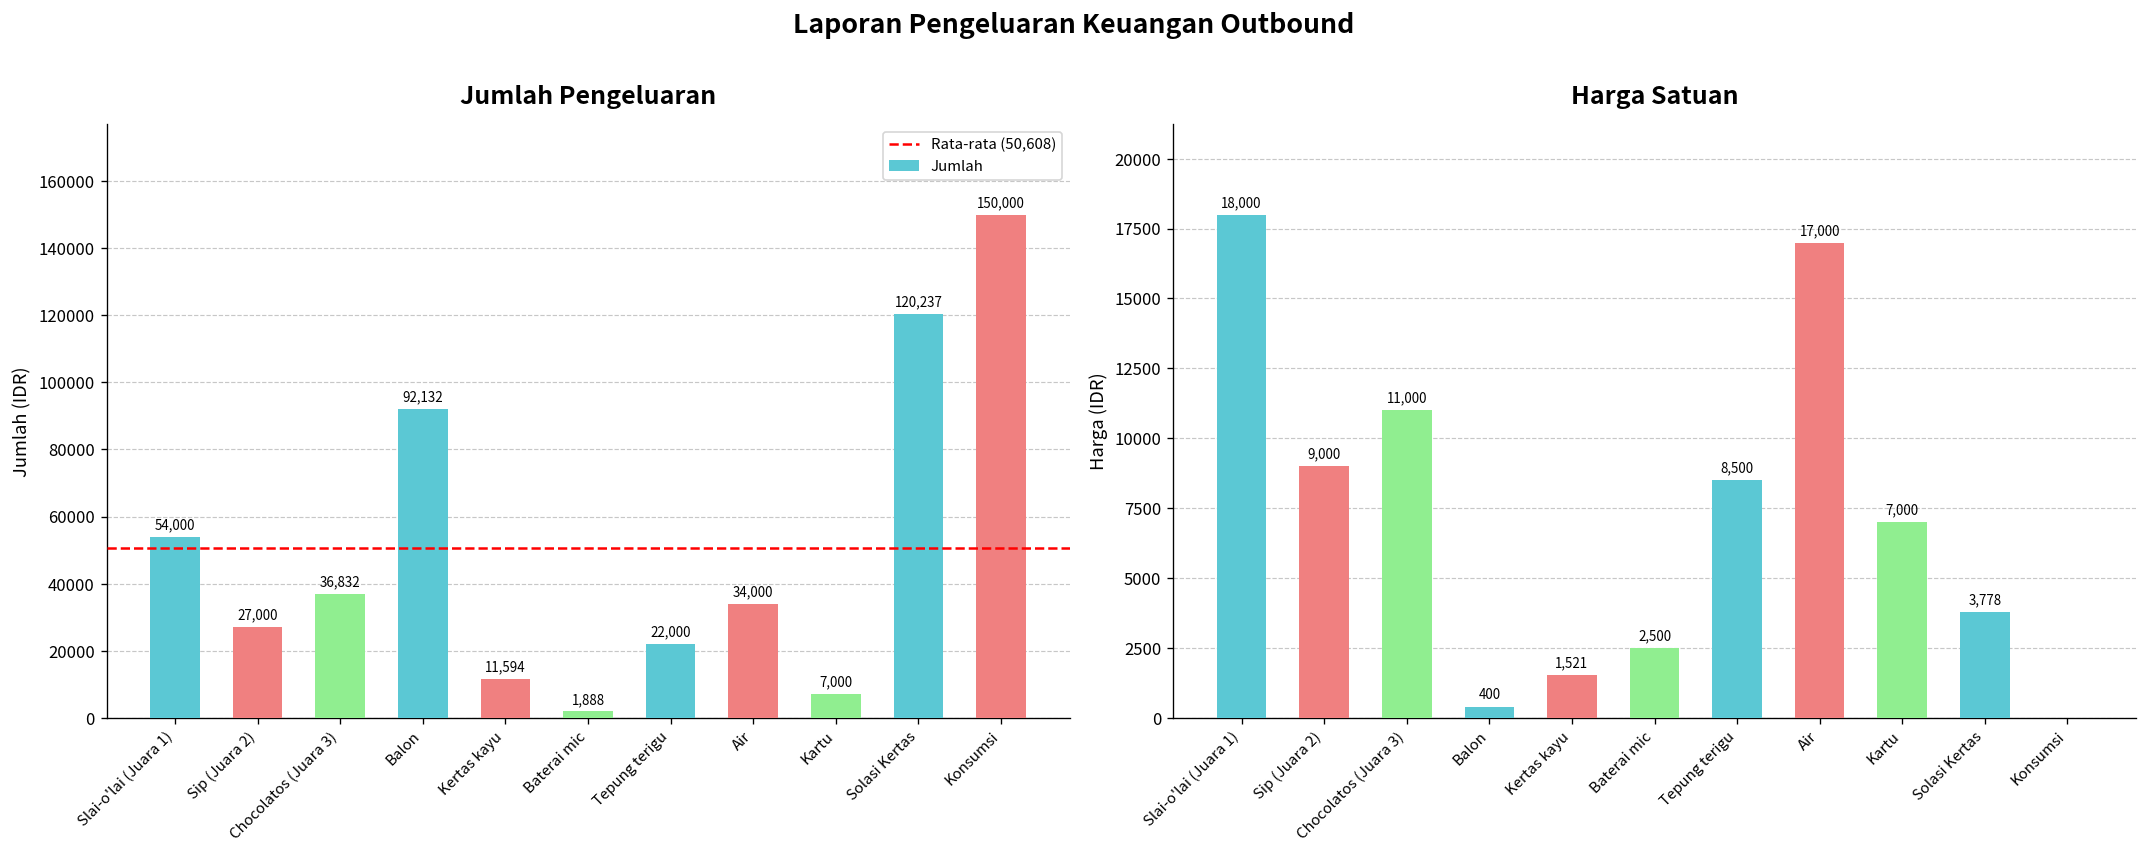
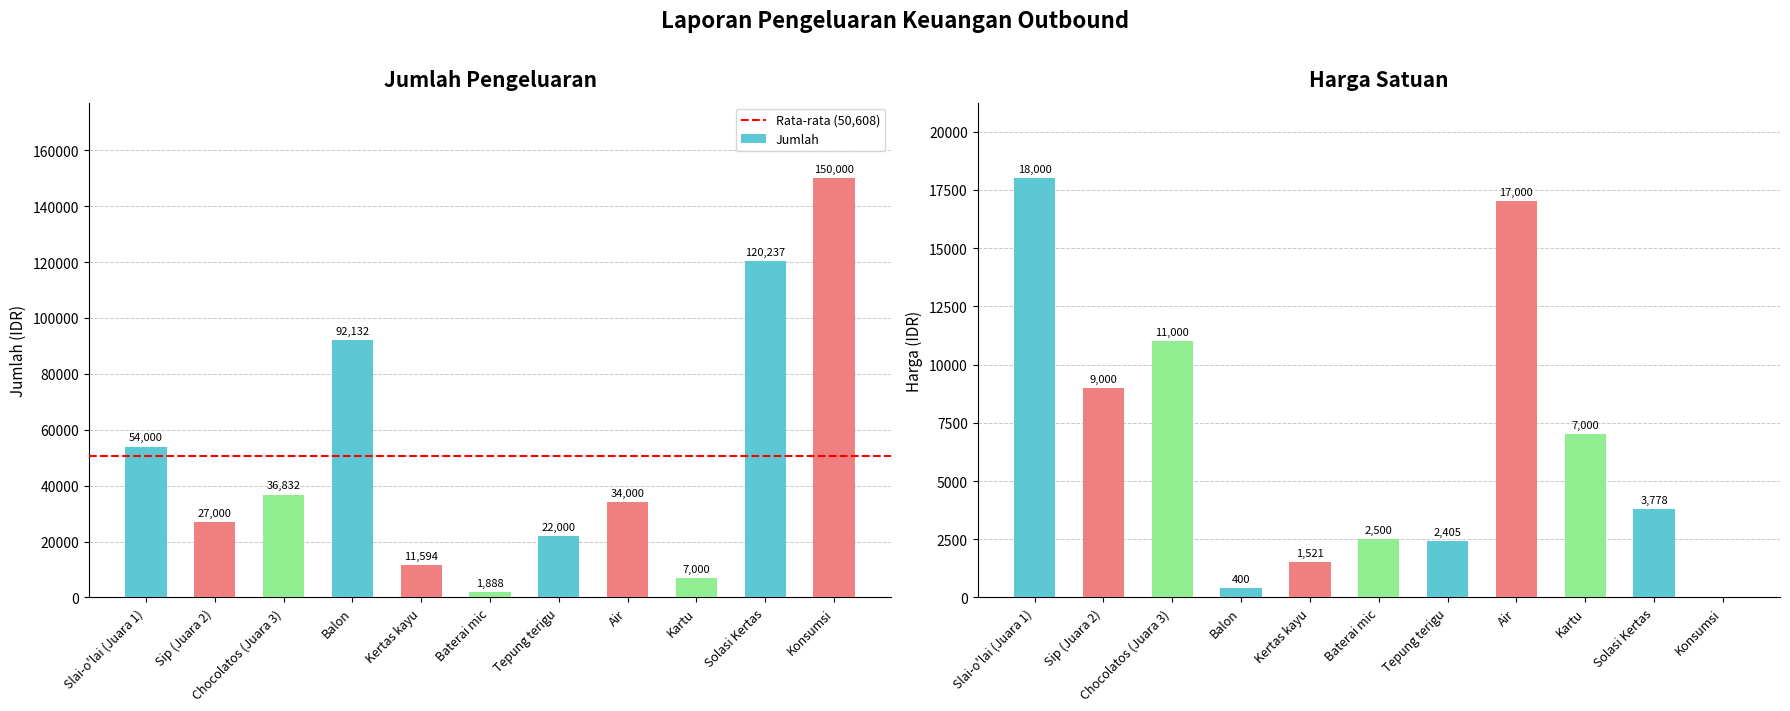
Harga Satuan, Tepung terigu: 8,500 -> 2,405
